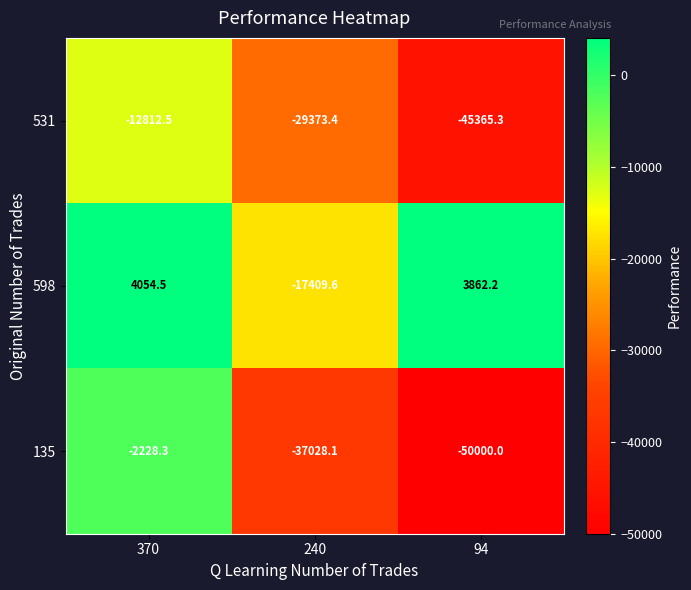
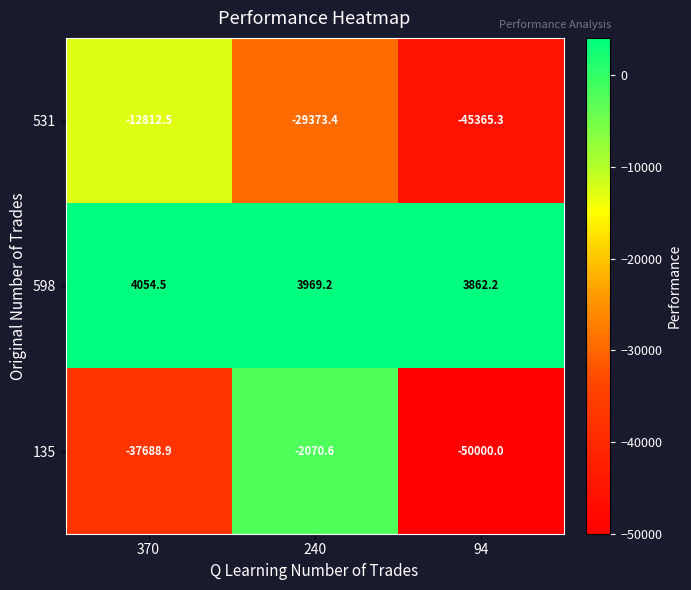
598, 240: -17409.6 -> 3969.2
135, 370: -2228.3 -> -37688.9
135, 240: -37028.1 -> -2070.6
